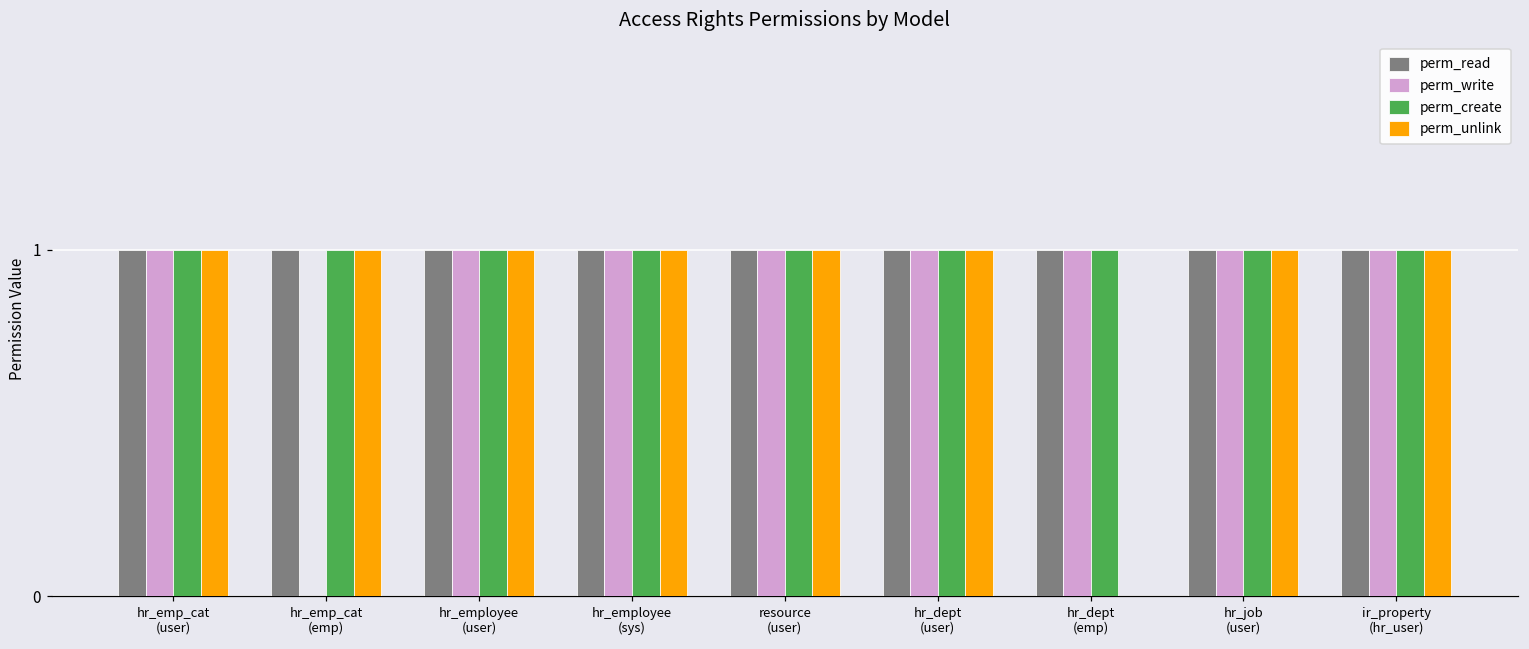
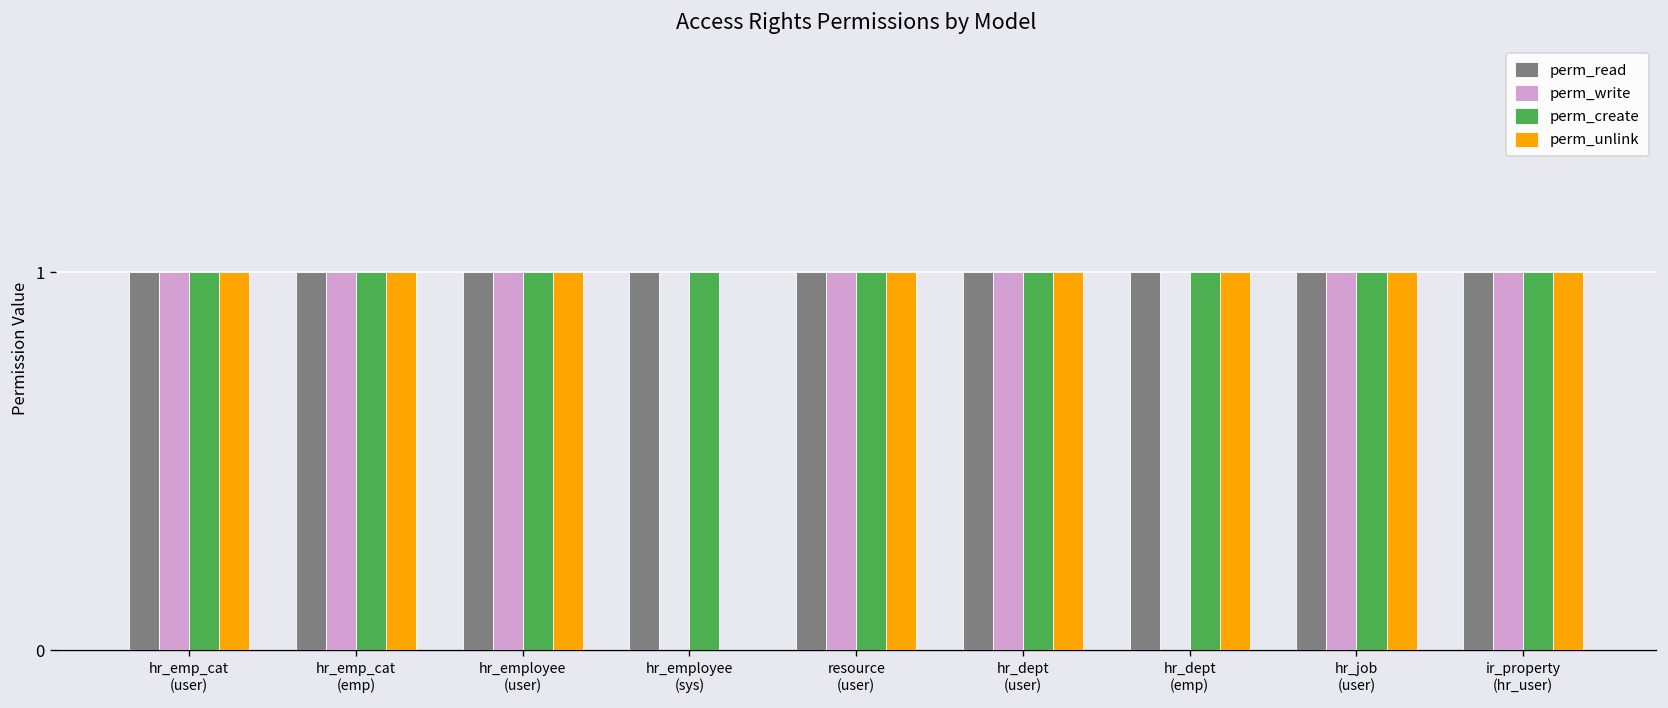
perm_write, hr_emp_cat (emp): 0 -> 1
perm_write, hr_employee (sys): 1 -> 0
perm_unlink, hr_employee (sys): 1 -> 0
perm_write, hr_dept (emp): 1 -> 0
perm_unlink, hr_dept (emp): 0 -> 1
